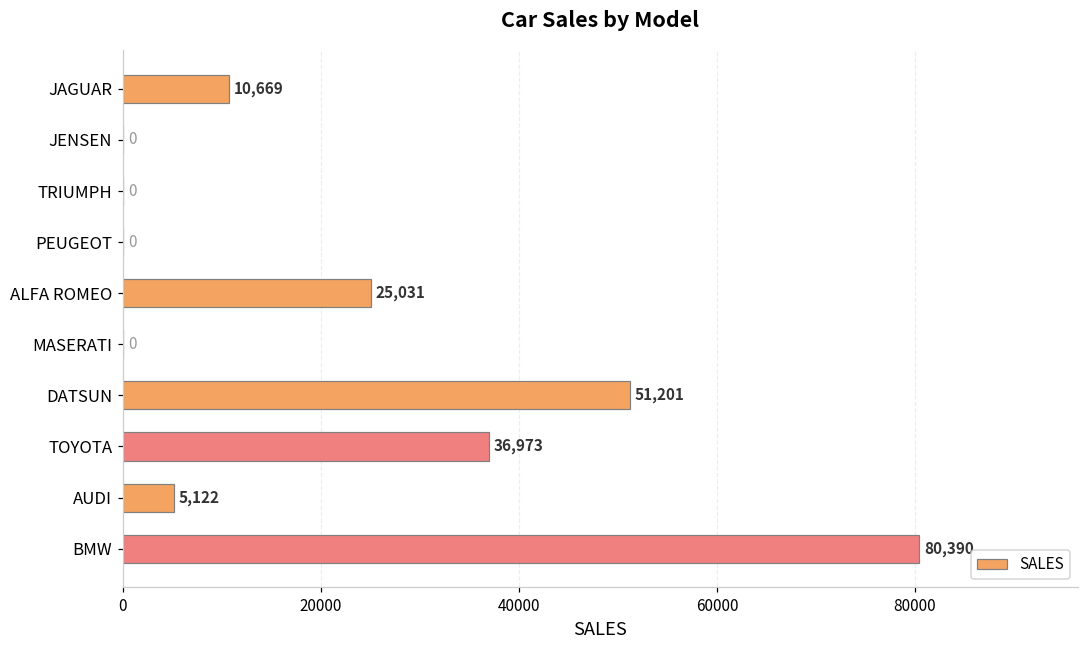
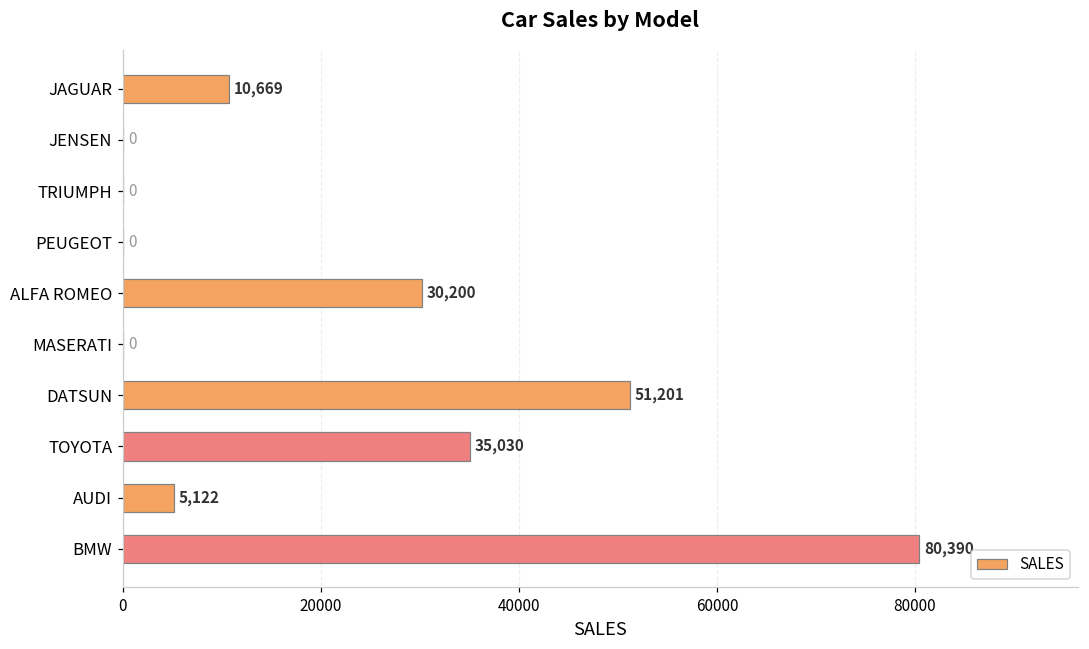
ALFA ROMEO: 25,031 -> 30,200
TOYOTA: 36,973 -> 35,030
